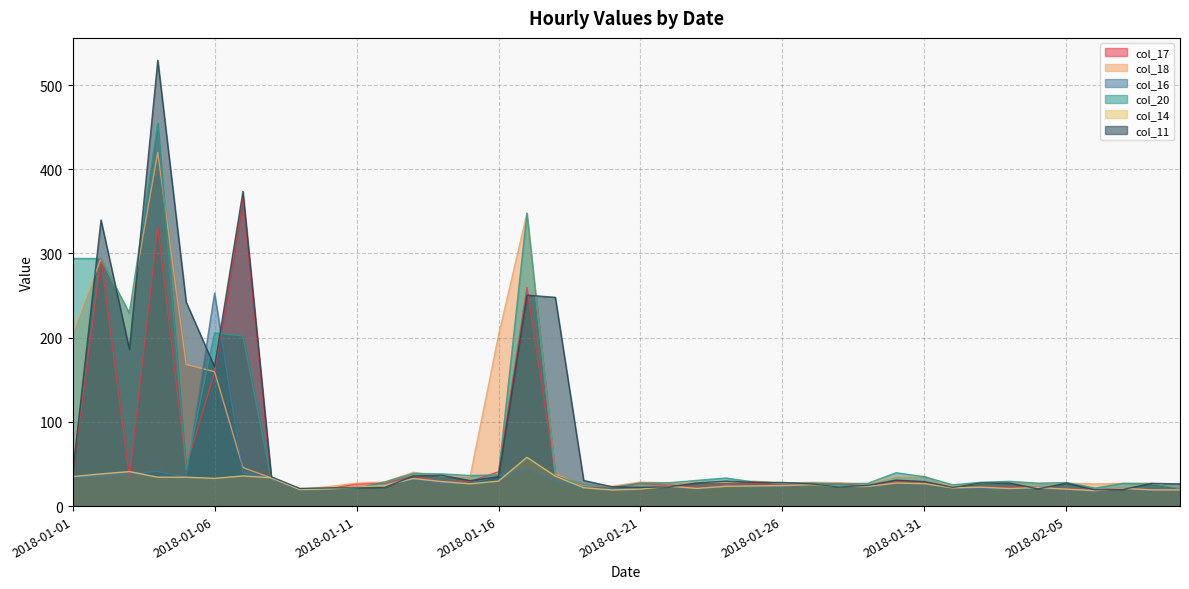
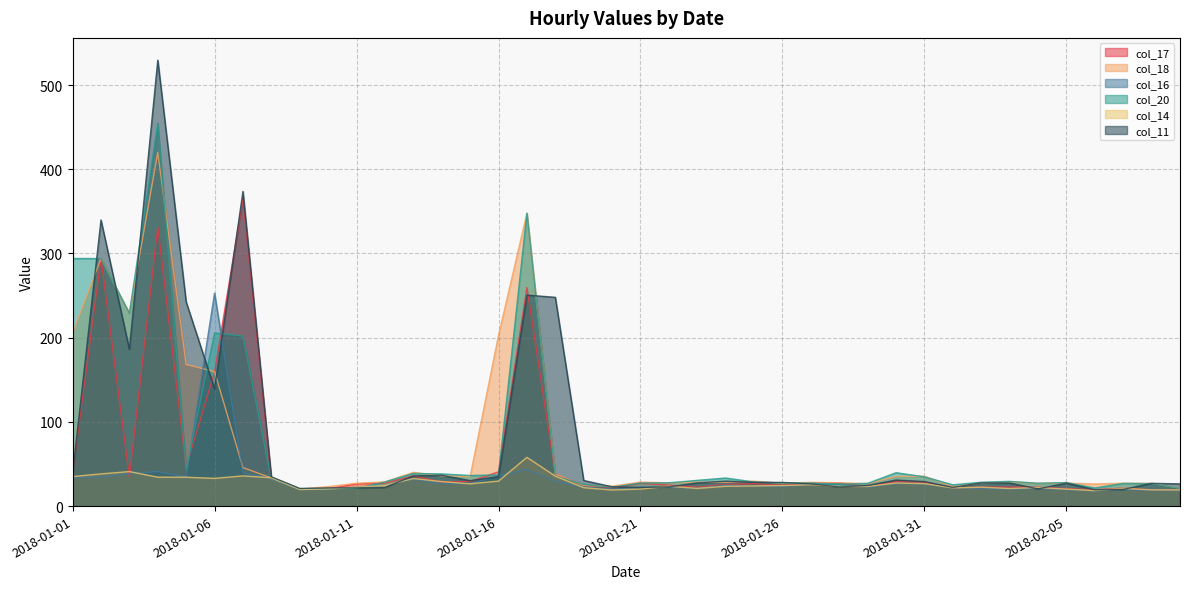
col_11, 2018-01-06: 170 -> 140
